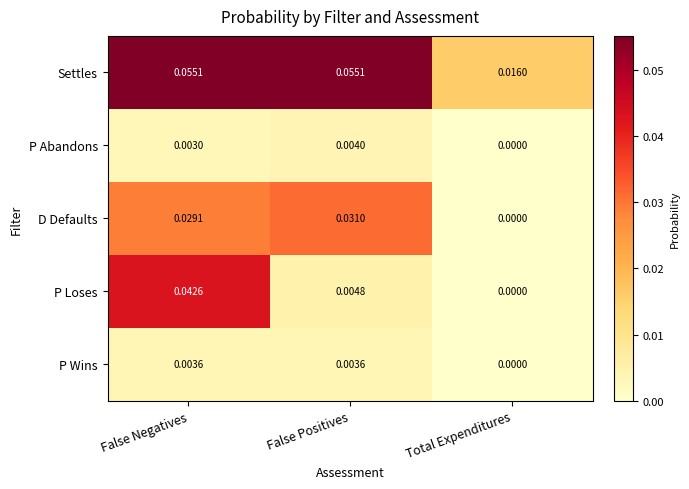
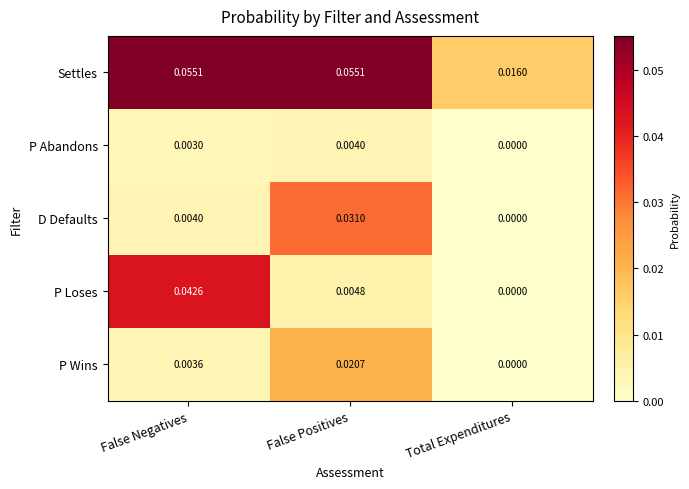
D Defaults, False Negatives: 0.0291 -> 0.0040
P Wins, False Positives: 0.0036 -> 0.0207
